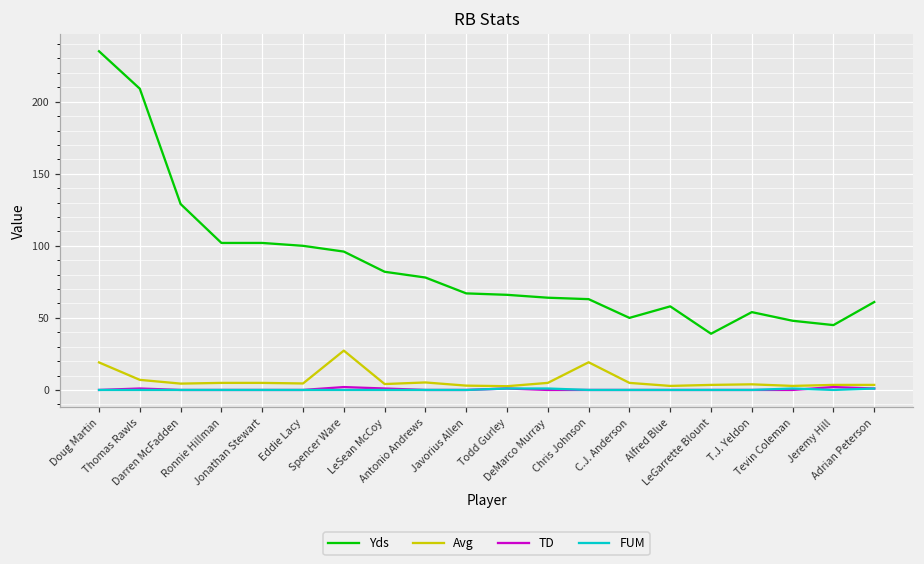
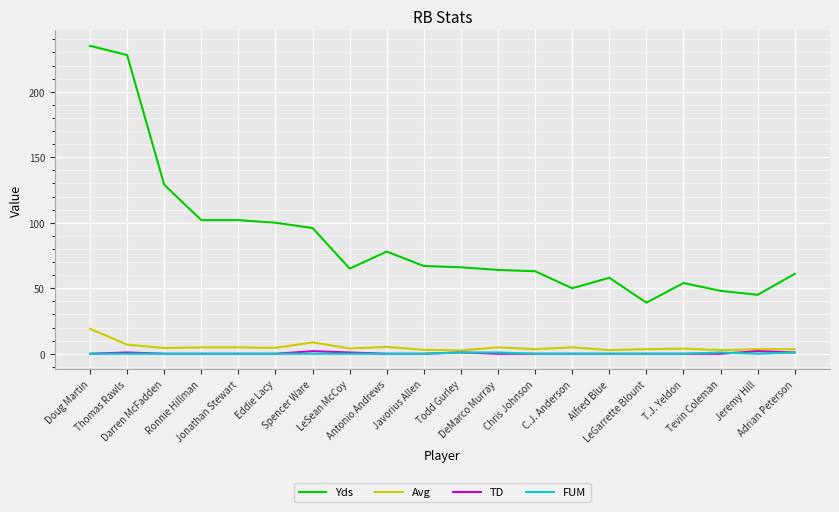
Yds, Thomas Rawls: 209 -> 228
Avg, Spencer Ware: 27 -> 9
Yds, LeSean McCoy: 82 -> 65
Avg, Chris Johnson: 19 -> 4
